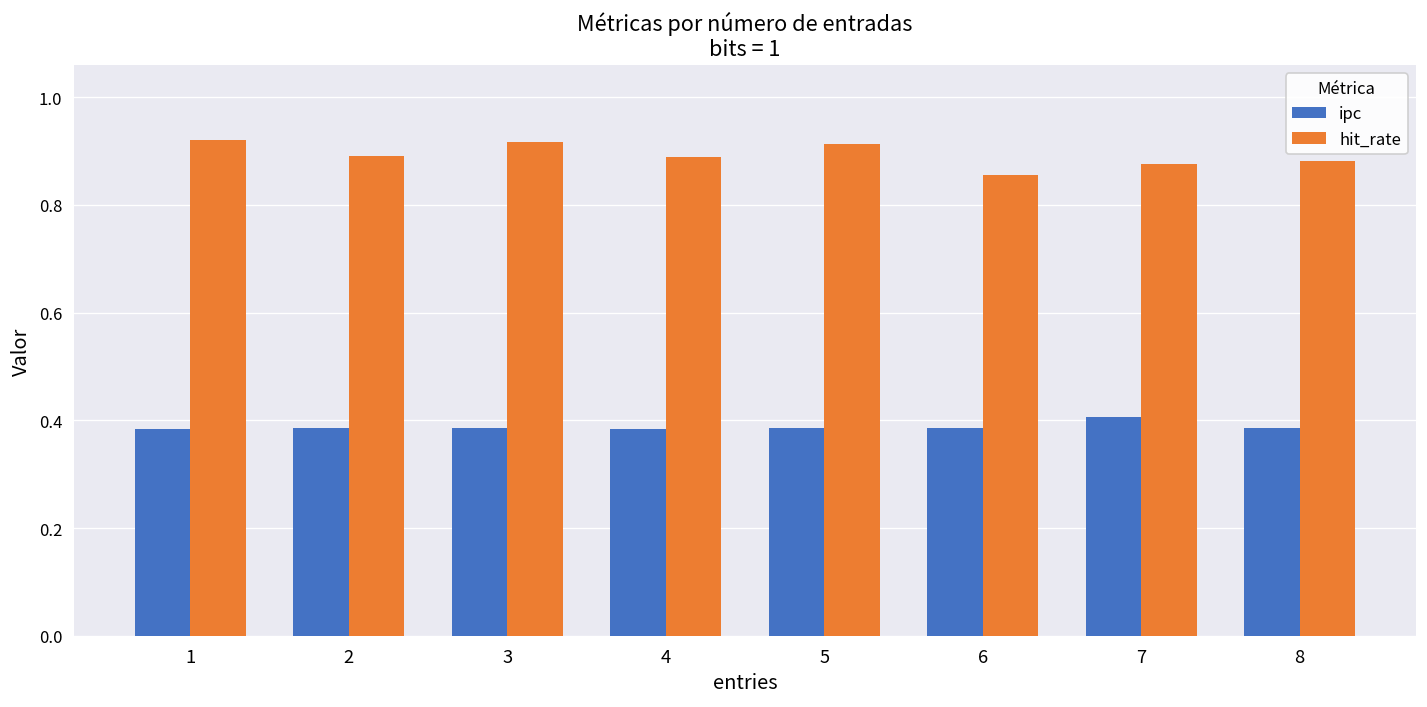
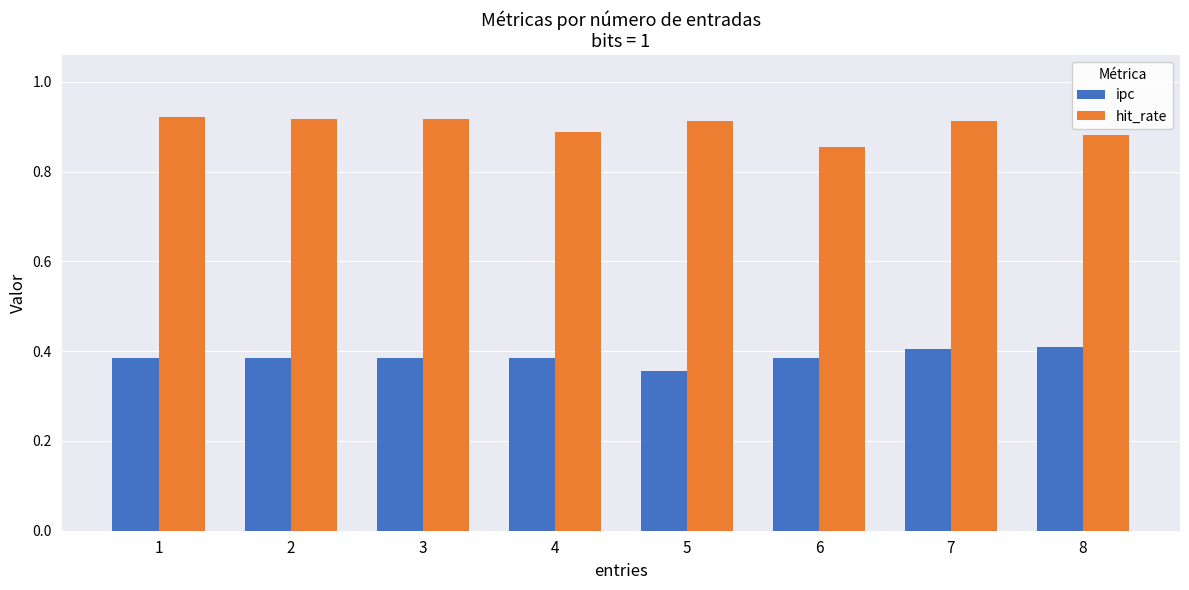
hit_rate, 2: 0.89 -> 0.92
ipc, 5: 0.39 -> 0.36
hit_rate, 7: 0.88 -> 0.91
ipc, 8: 0.39 -> 0.41
